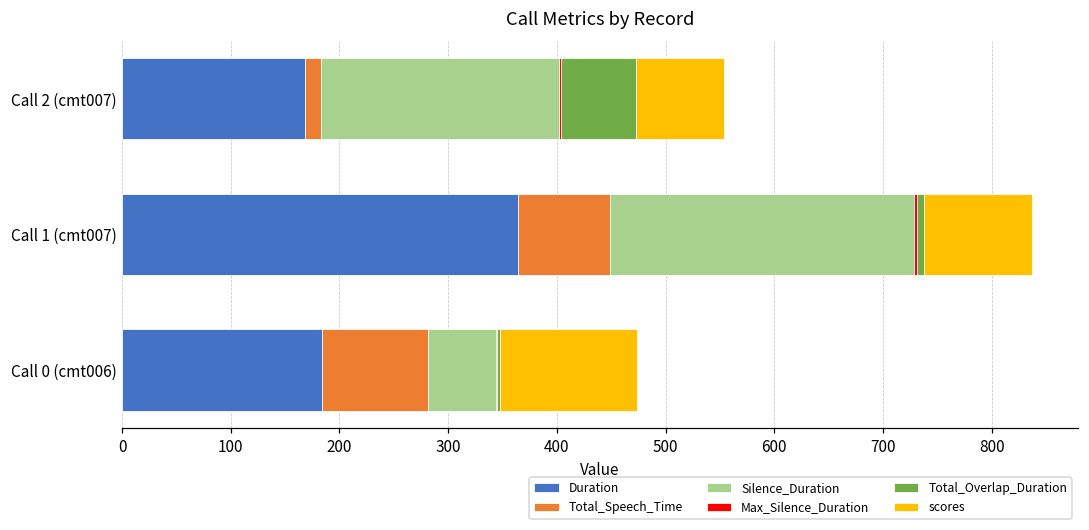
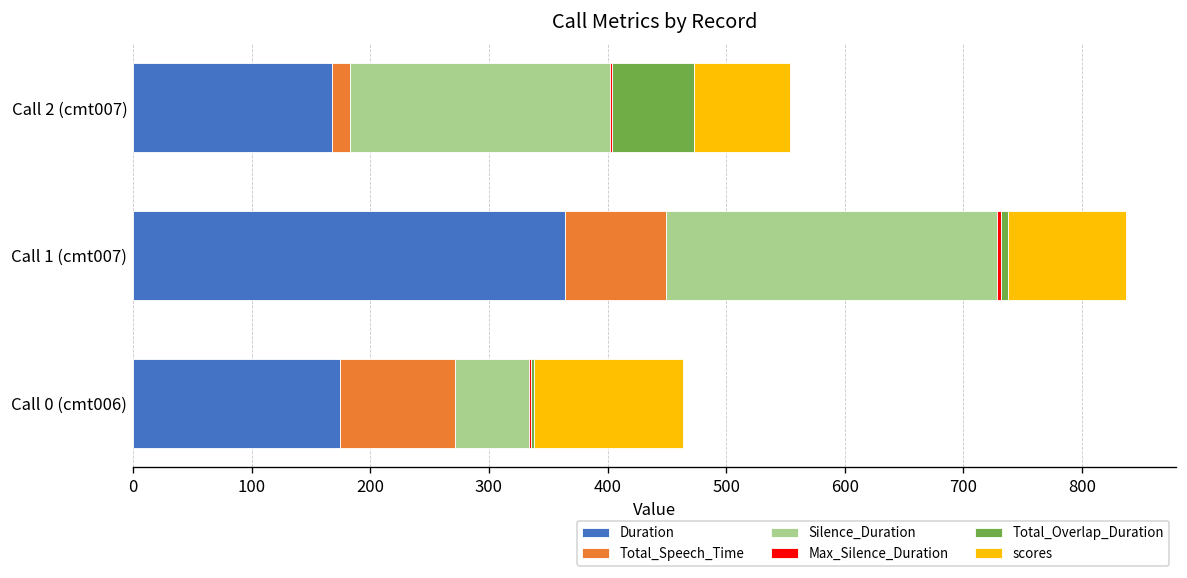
Duration, Call 0 (cmt006): 180 -> 170
